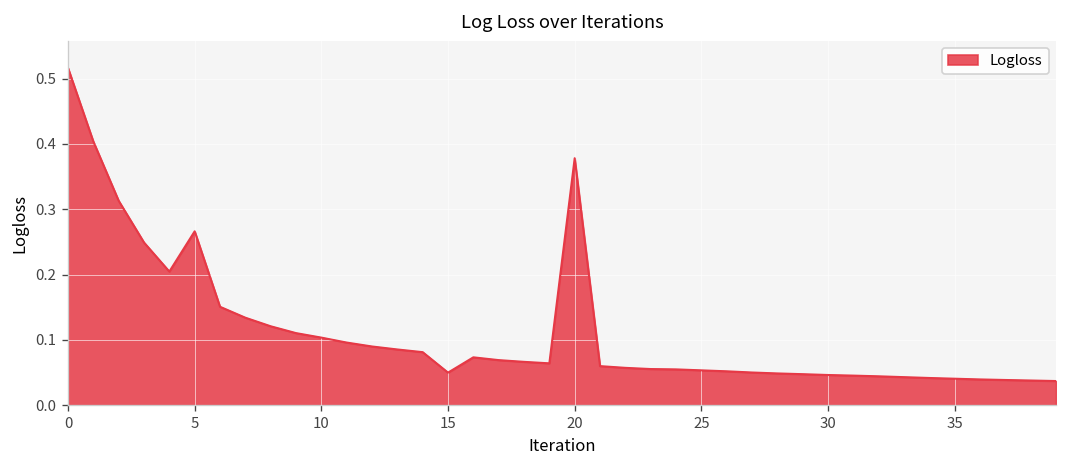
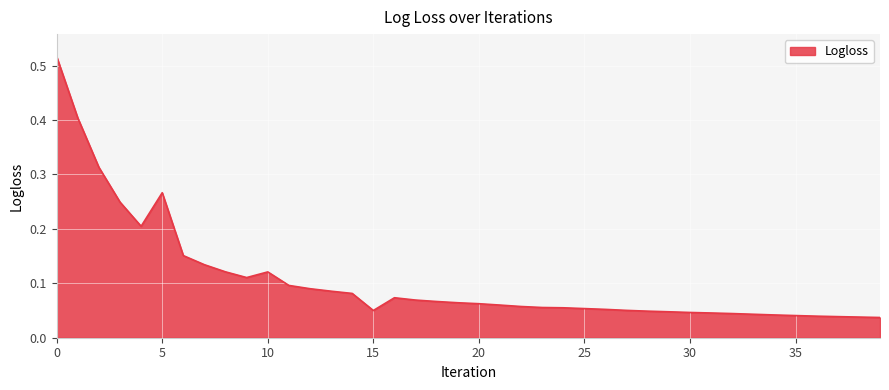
10: 0.10 -> 0.12
20: 0.38 -> 0.06
